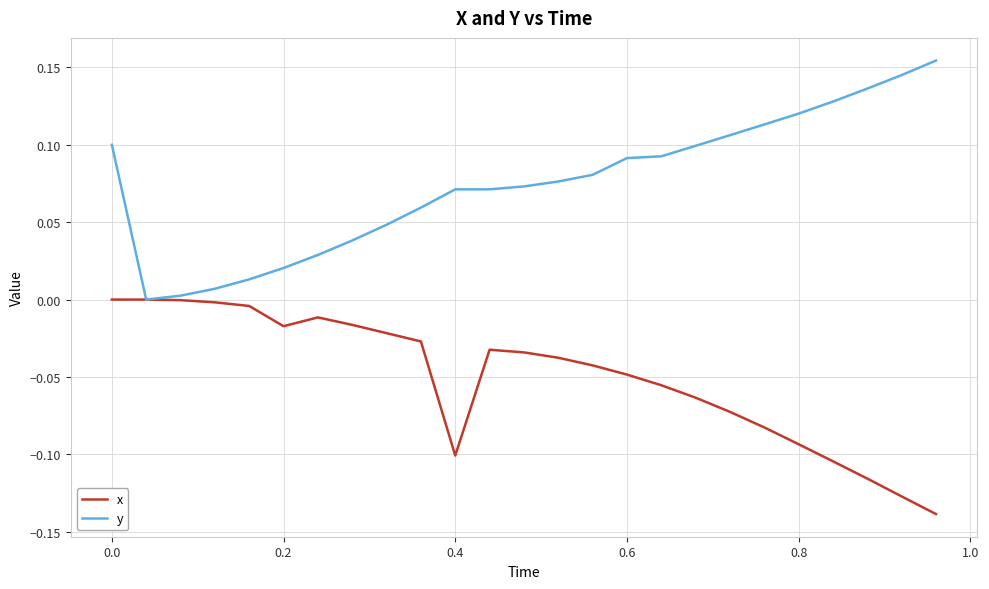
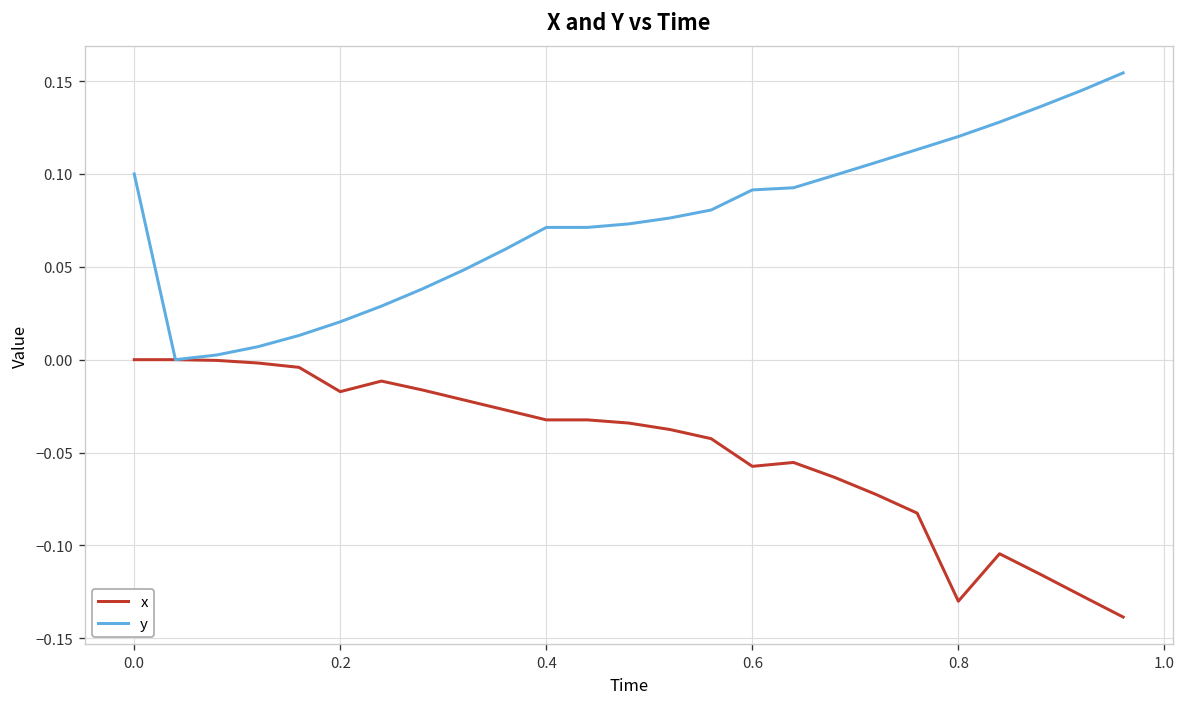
x, 0.4: -0.101 -> -0.032
x, 0.6: -0.048 -> -0.057
x, 0.8: -0.093 -> -0.130
